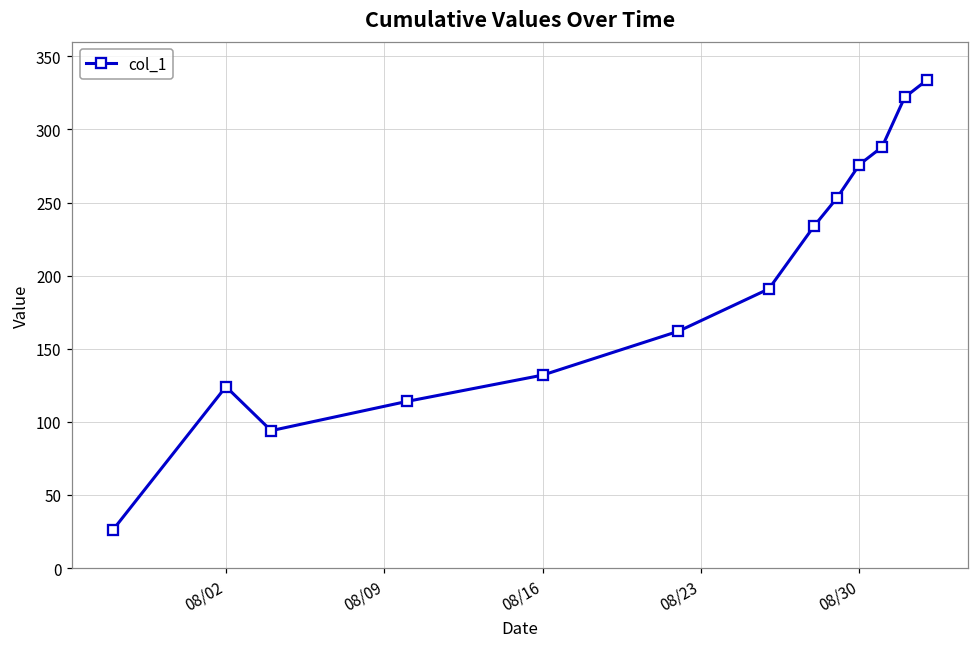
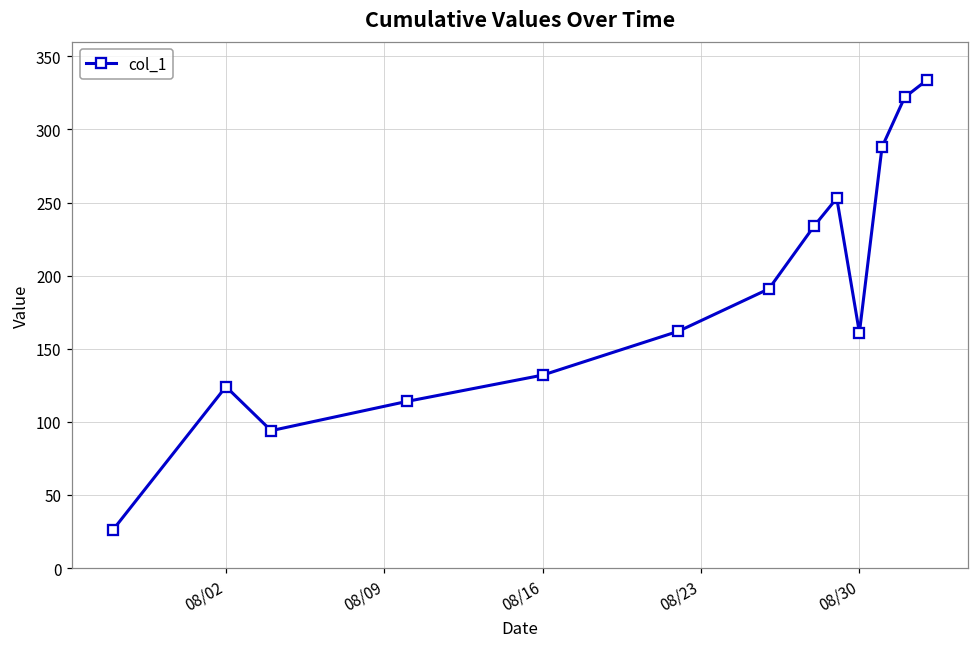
08/30: 276 -> 161
